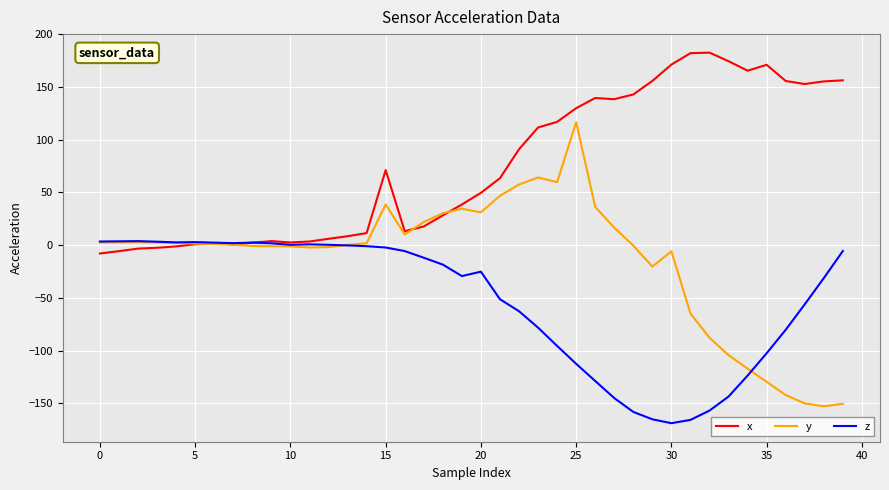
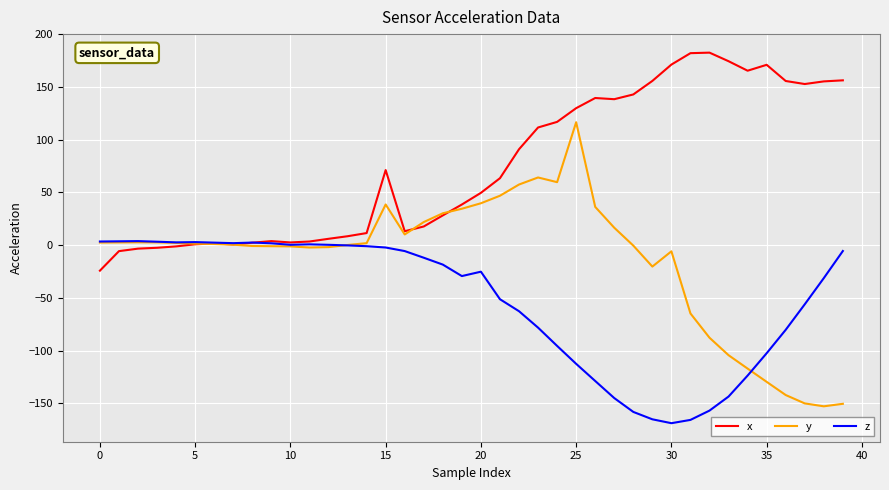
x, 0: -8 -> -24
y, 20: 31 -> 40
